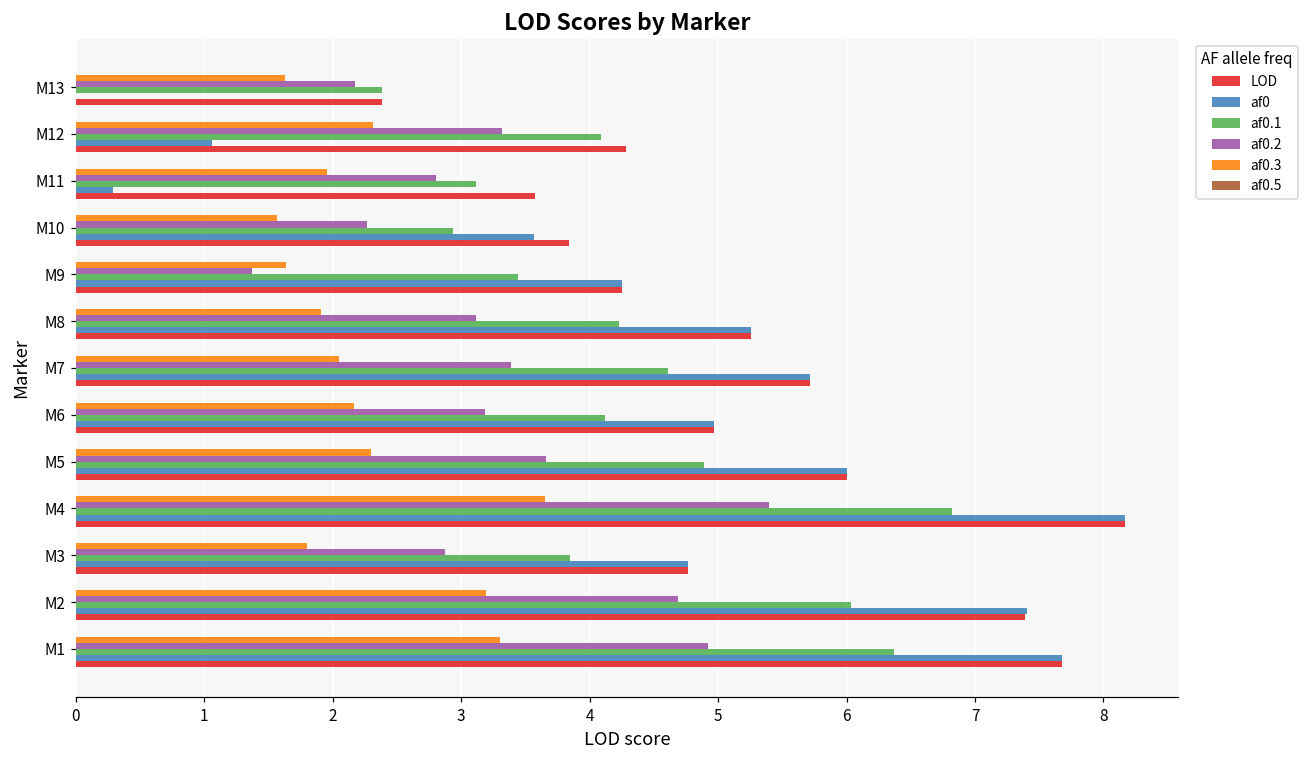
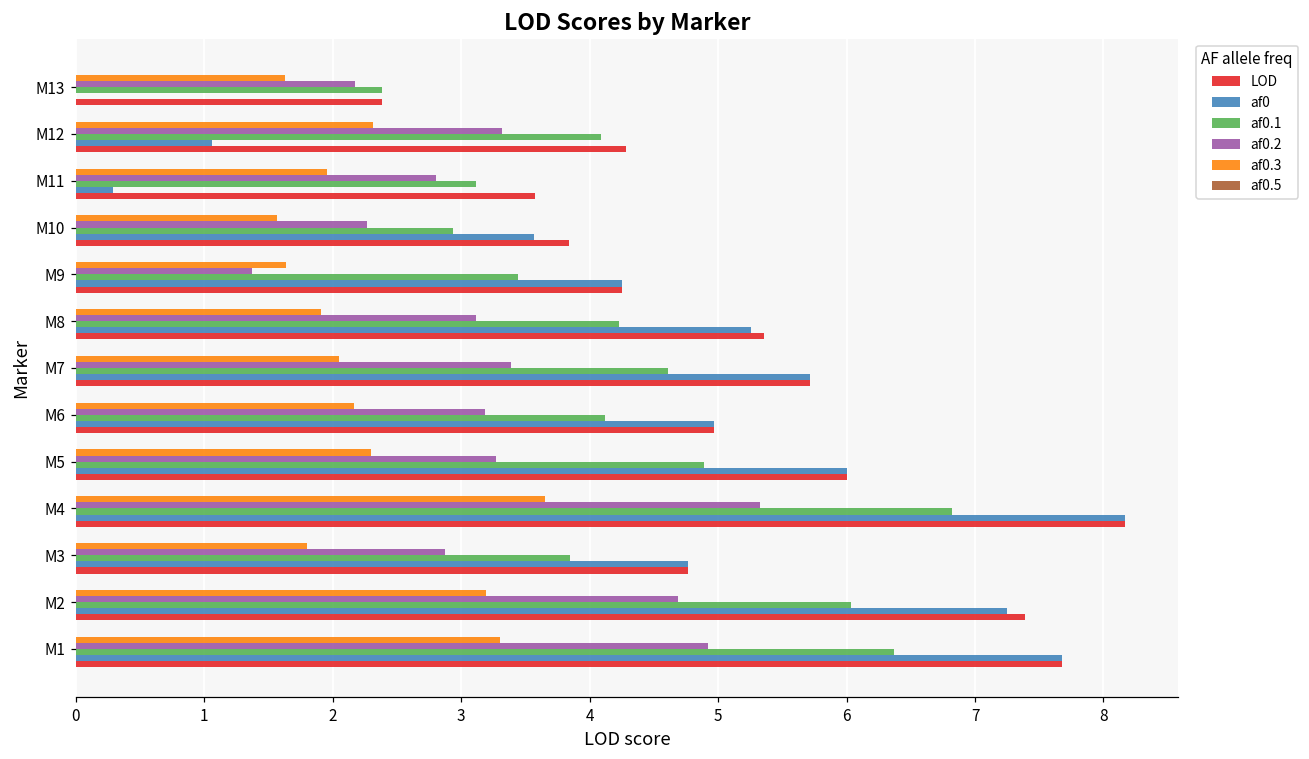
LOD, M8: 5.26 -> 5.36
af0.2, M5: 3.66 -> 3.27
af0.2, M4: 5.40 -> 5.32
af0, M2: 7.40 -> 7.25
